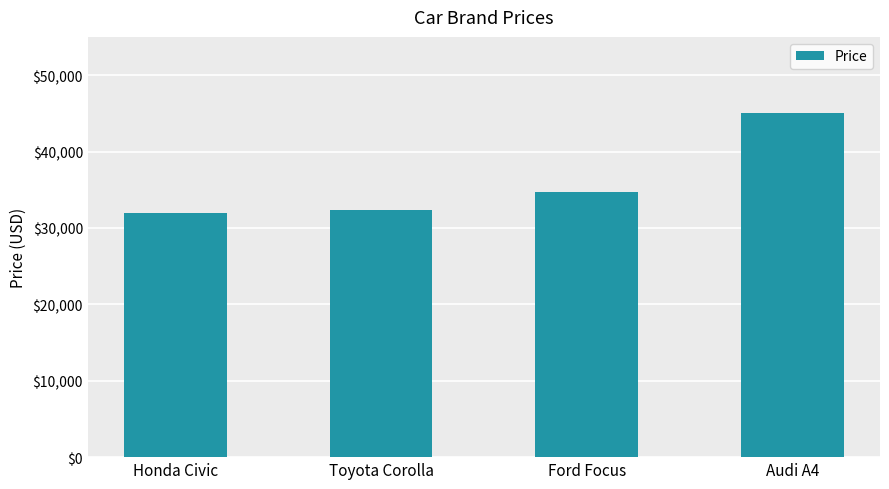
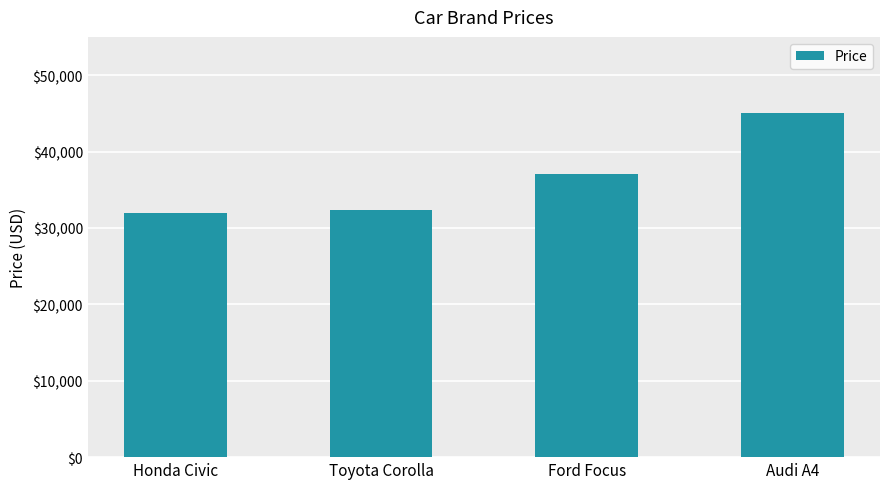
Ford Focus: $35,000 -> $37,000
